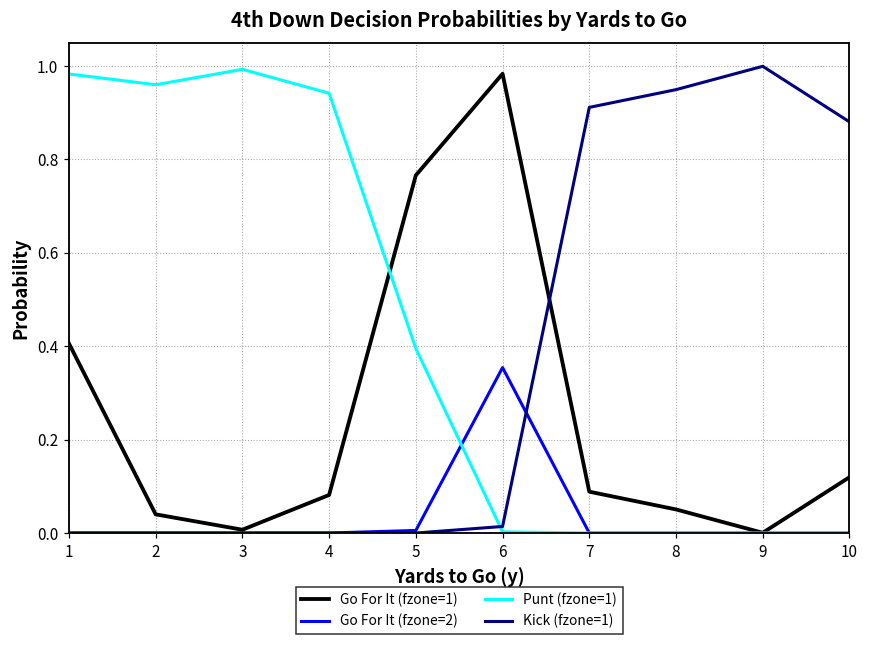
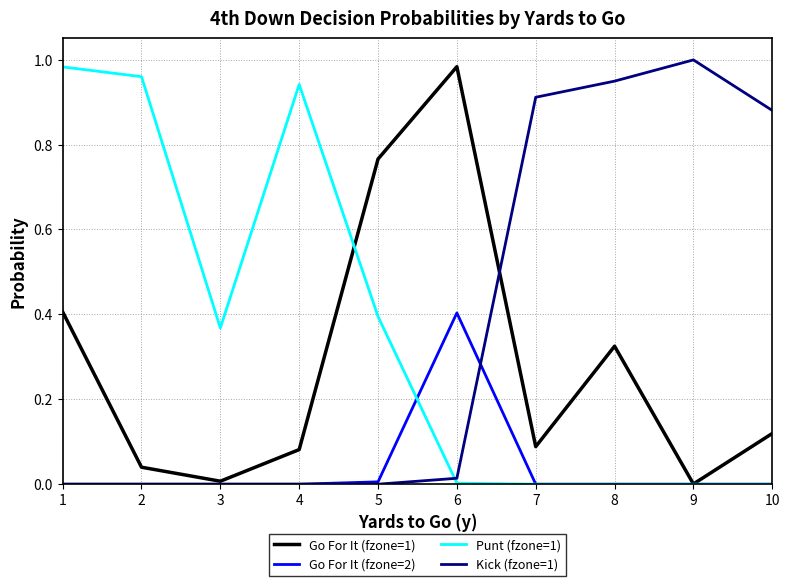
Punt (fzone=1), 3: 0.99 -> 0.37
Go For It (fzone=2), 6: 0.35 -> 0.40
Go For It (fzone=1), 8: 0.05 -> 0.33
